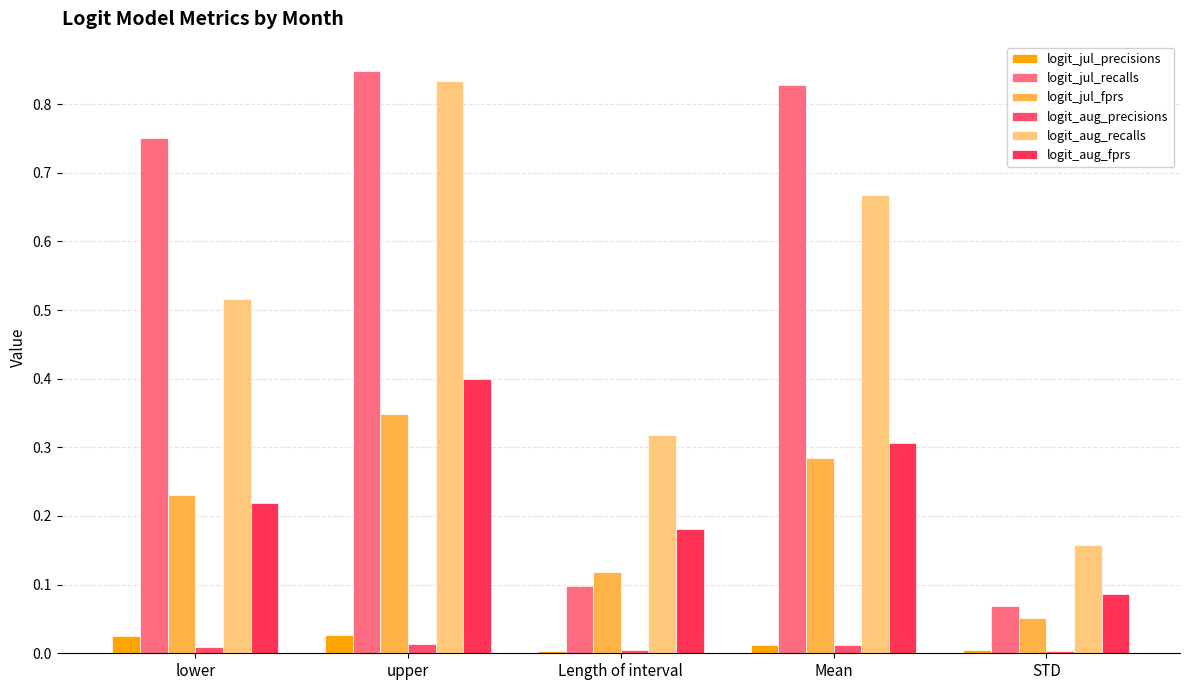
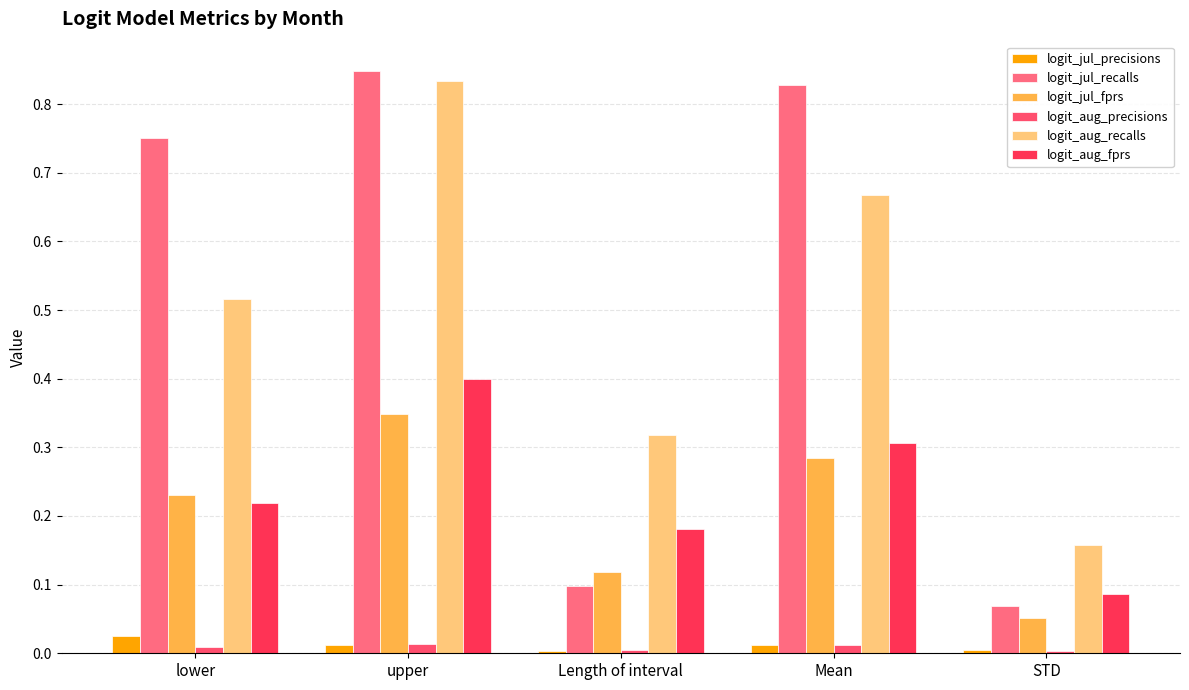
logit_jul_precisions, upper: 0.03 -> 0.01
